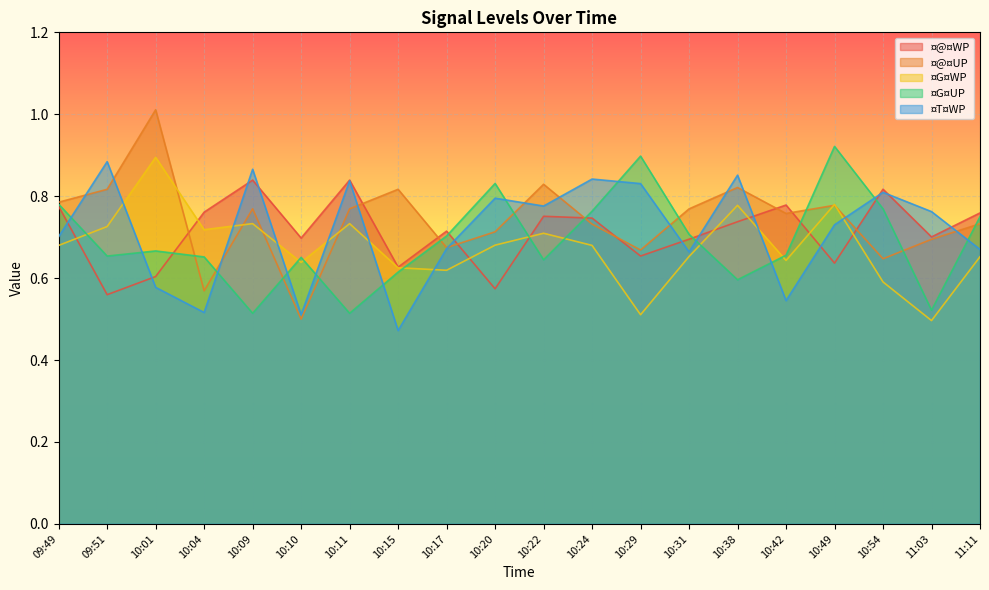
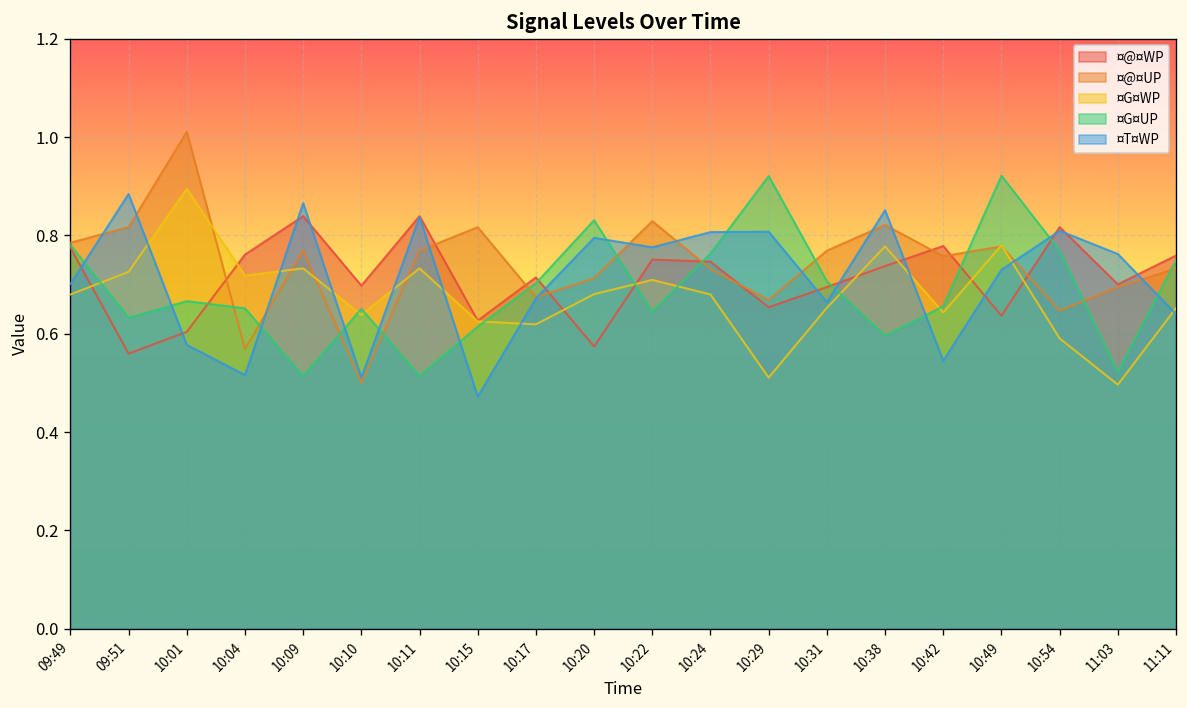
¤G¤UP, 09:51: 0.65 -> 0.63
¤T¤WP, 10:24: 0.84 -> 0.81
¤G¤UP, 10:29: 0.90 -> 0.92
¤T¤WP, 10:29: 0.83 -> 0.81
¤T¤WP, 11:11: 0.67 -> 0.64
